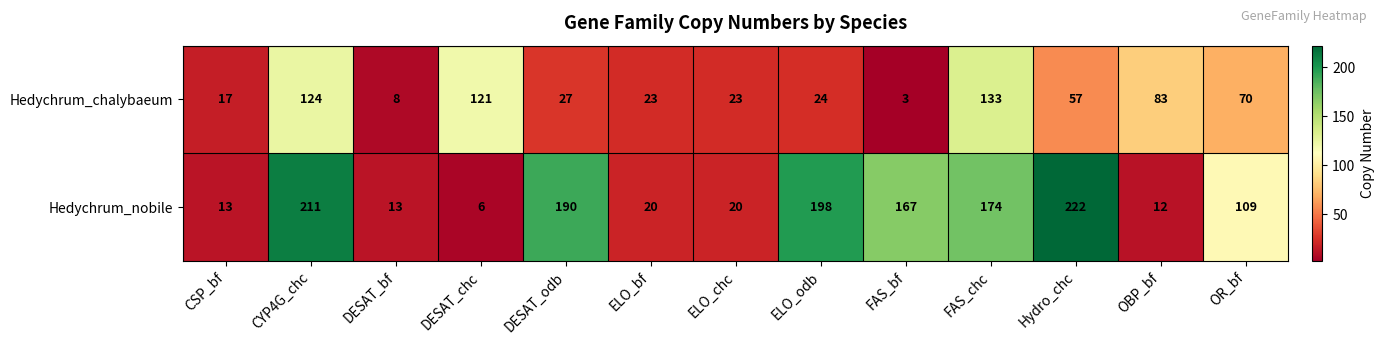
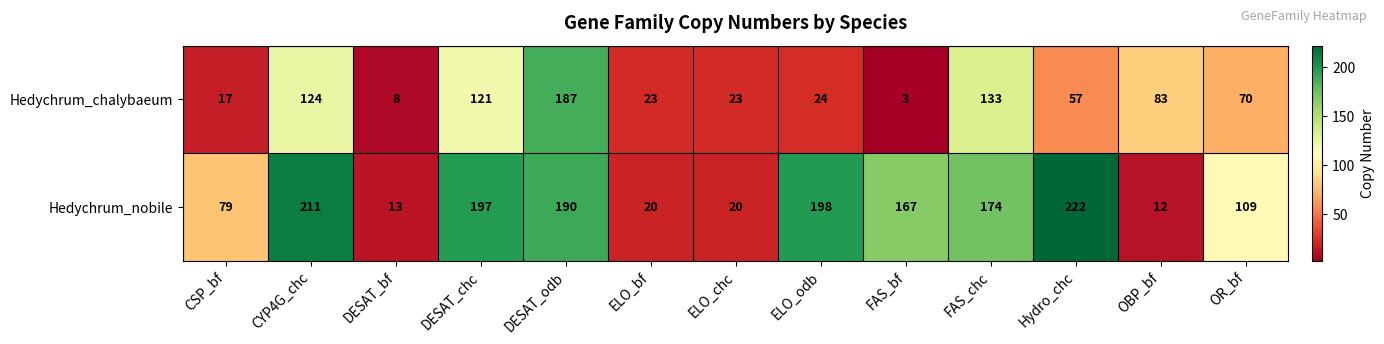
Hedychrum_chalybaeum, DESAT_odb: 27 -> 187
Hedychrum_nobile, CSP_bf: 13 -> 79
Hedychrum_nobile, DESAT_chc: 6 -> 197
